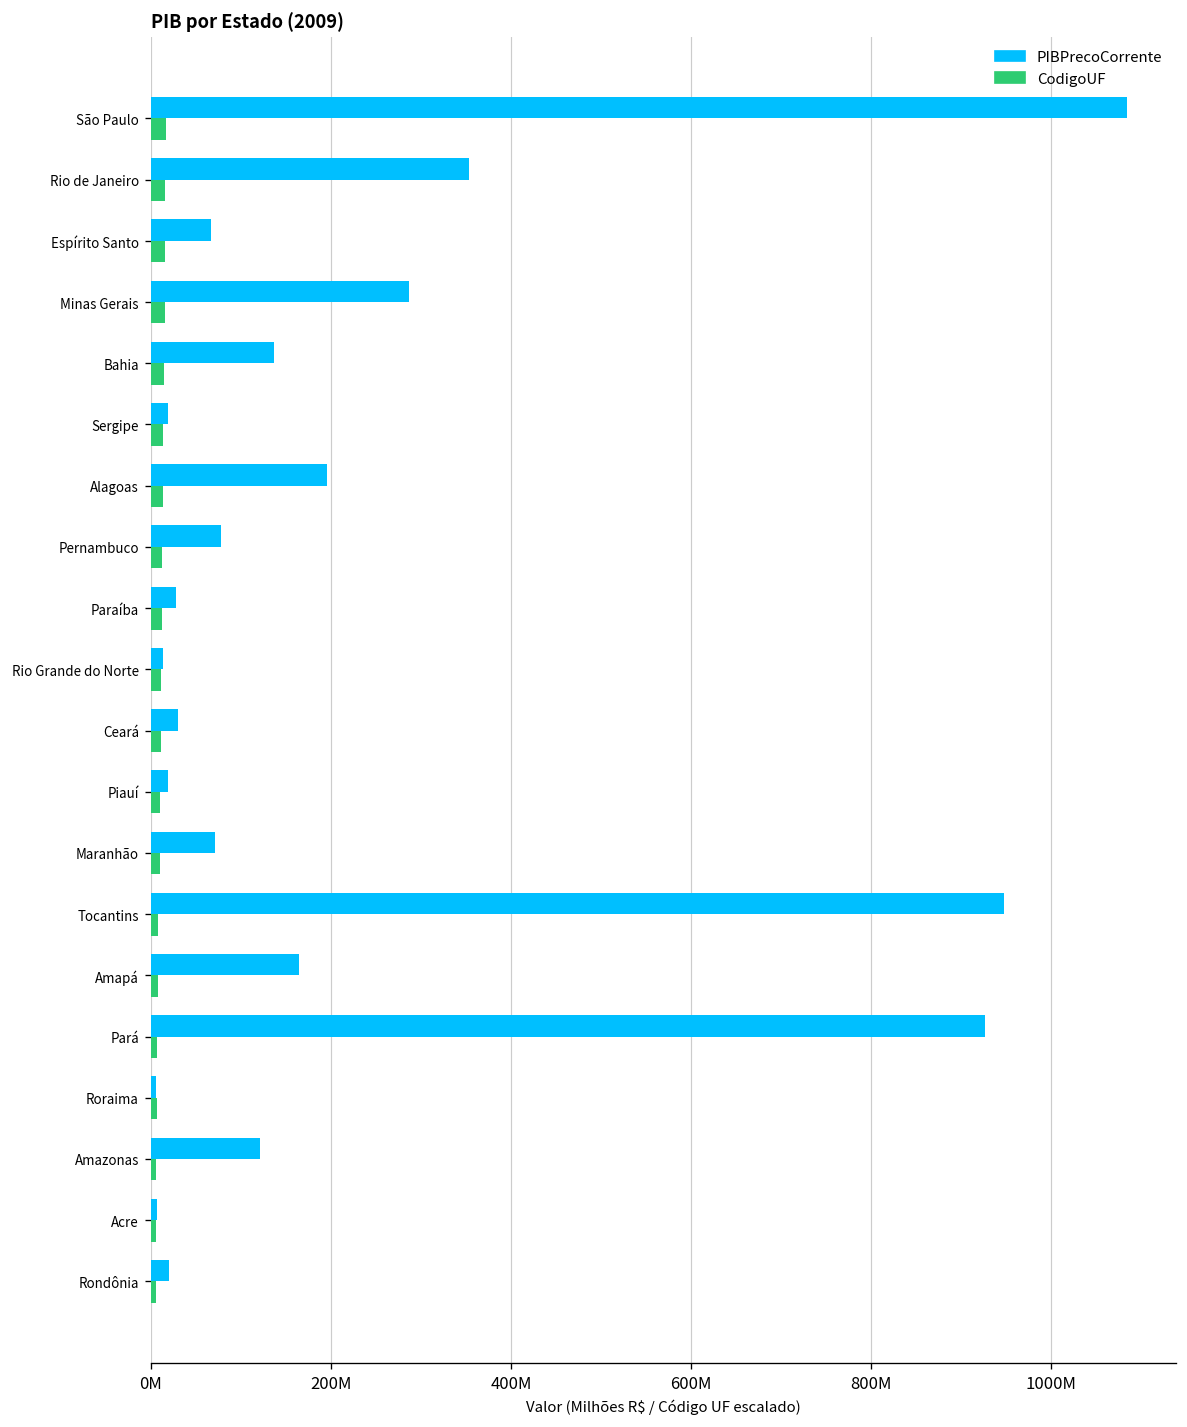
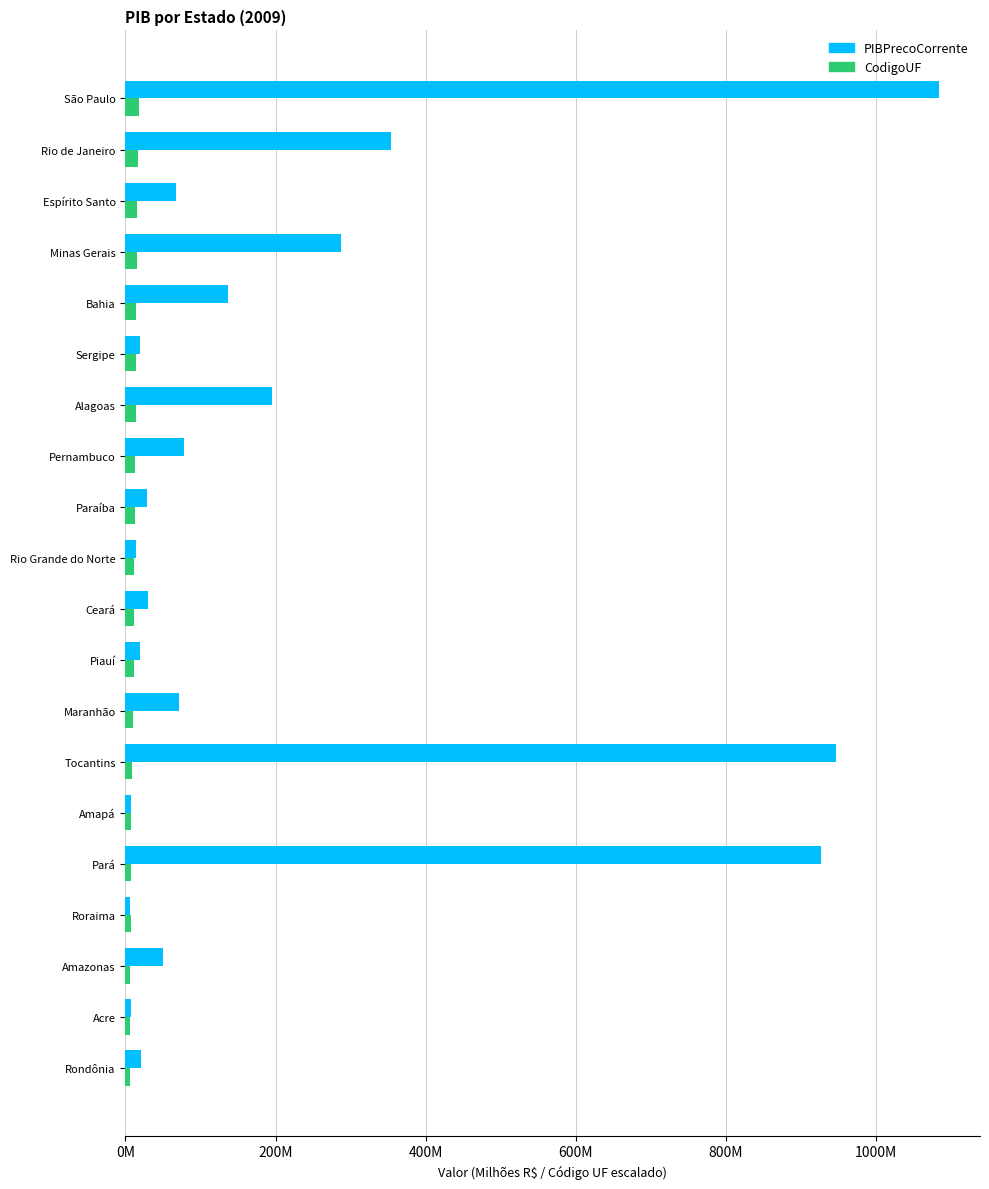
PIBPrecoCorrente, Amapá: 170000000 -> 10000000
PIBPrecoCorrente, Amazonas: 120000000 -> 50000000
